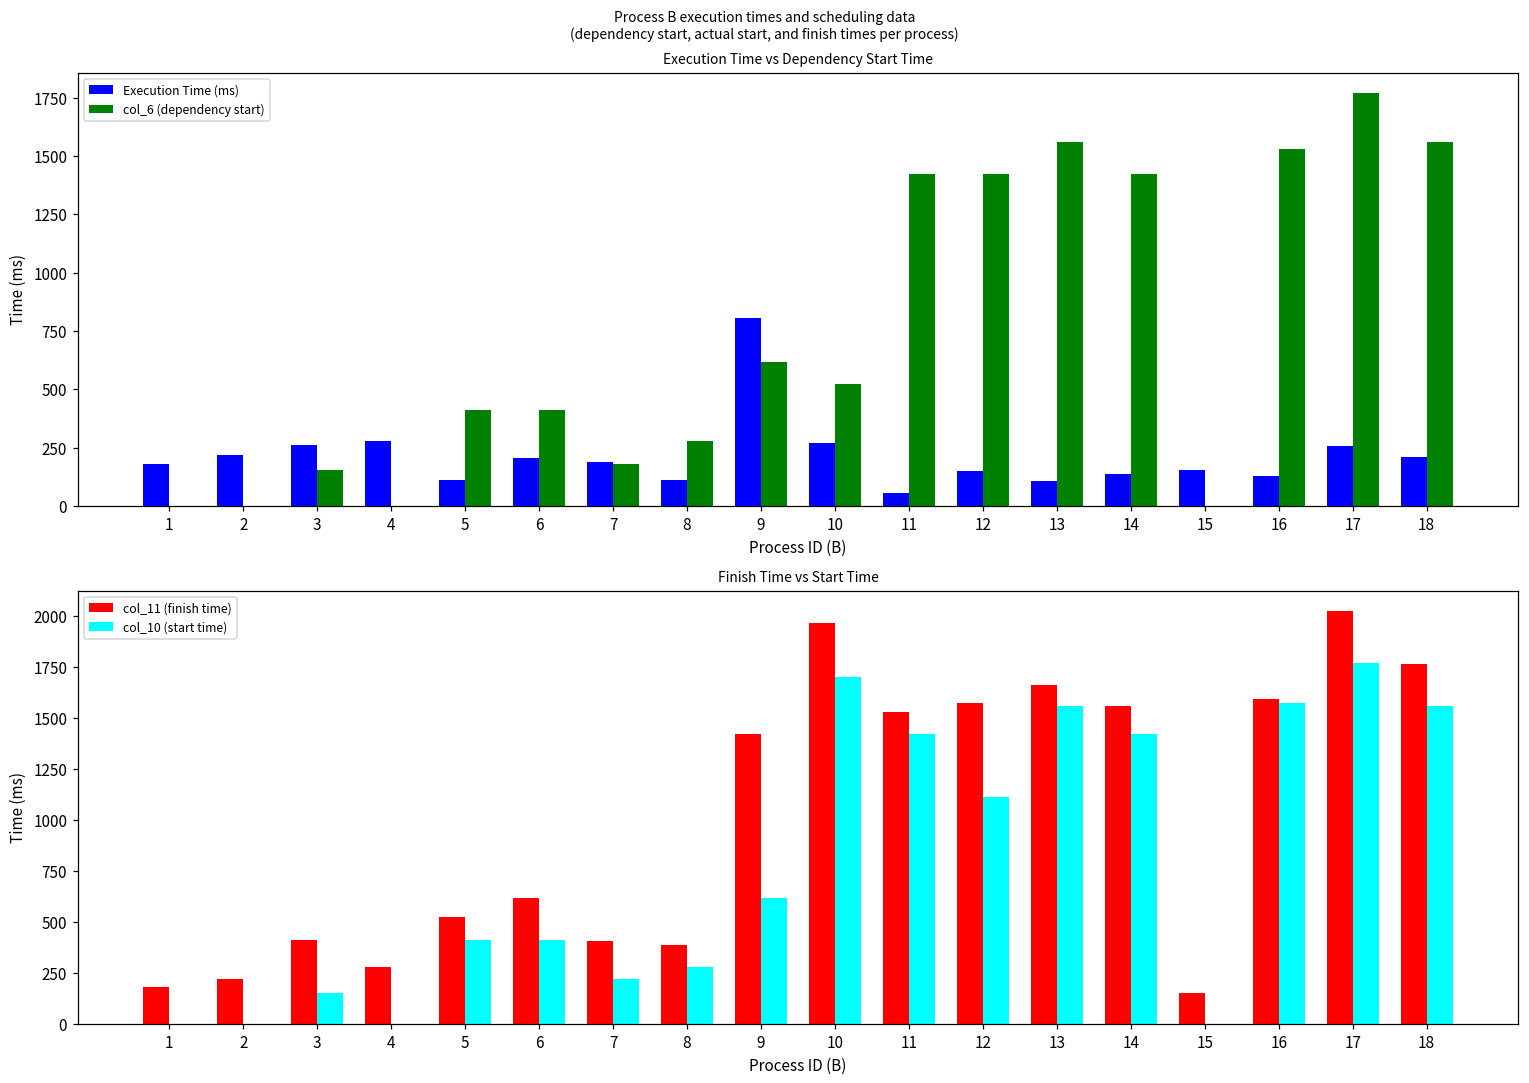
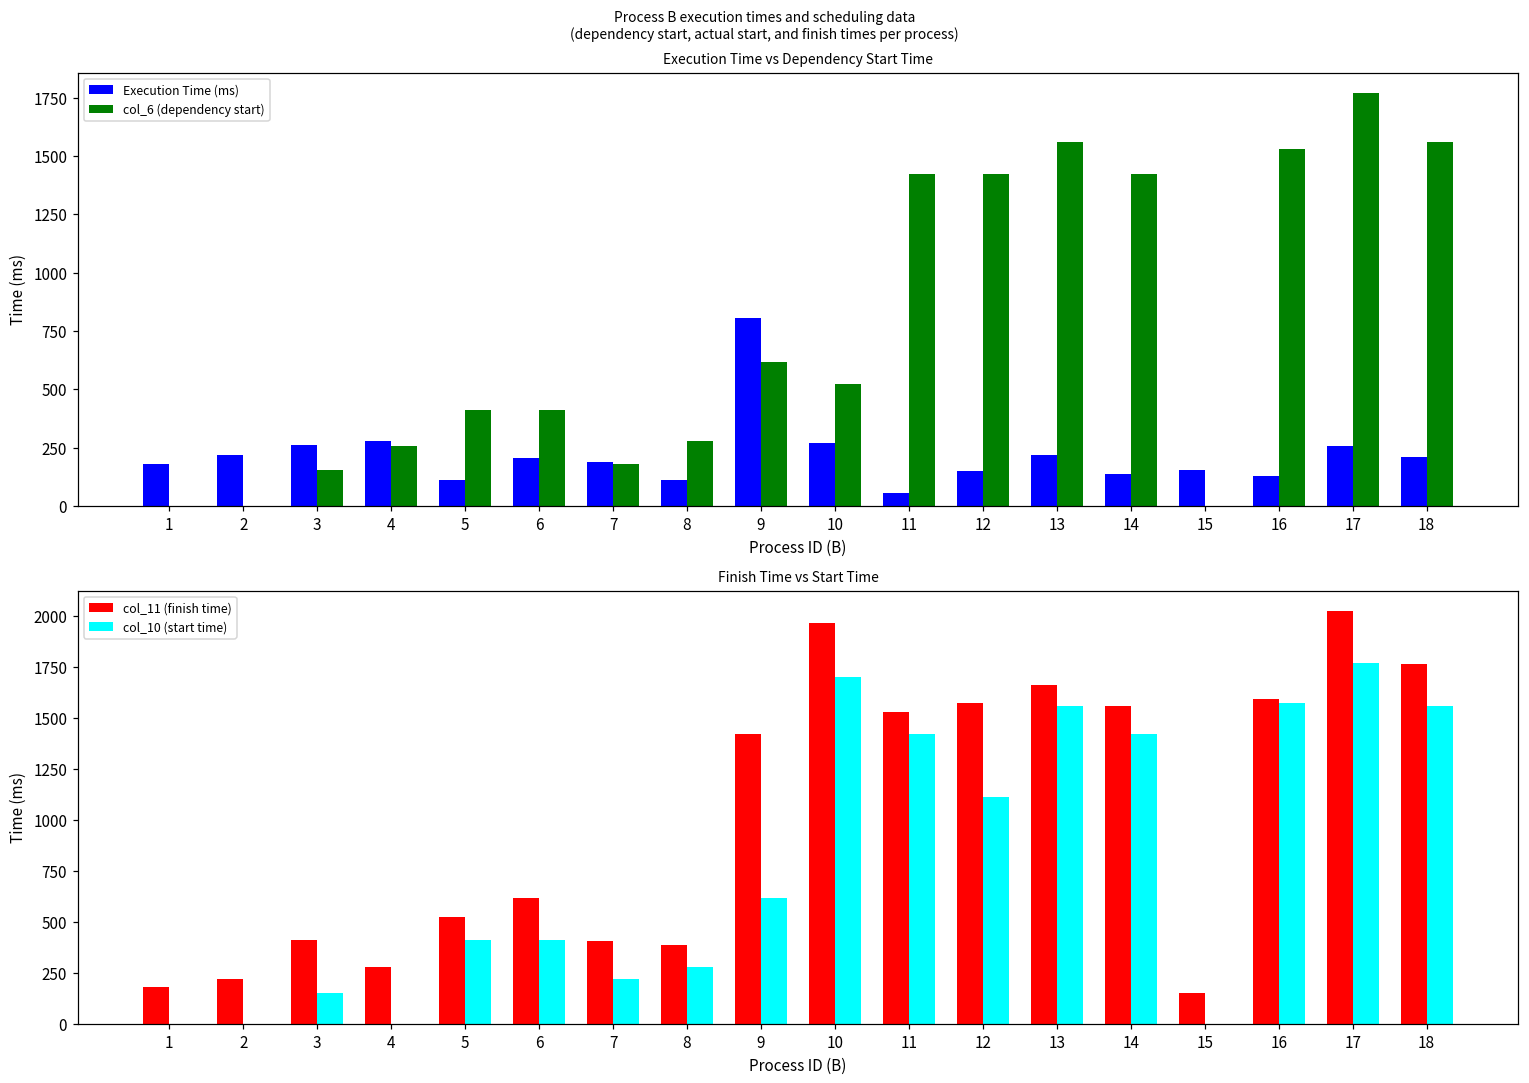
Execution Time vs Dependency Start Time, col_6 (dependency start), 4: 0 -> 260
Execution Time vs Dependency Start Time, Execution Time (ms), 13: 110 -> 220
